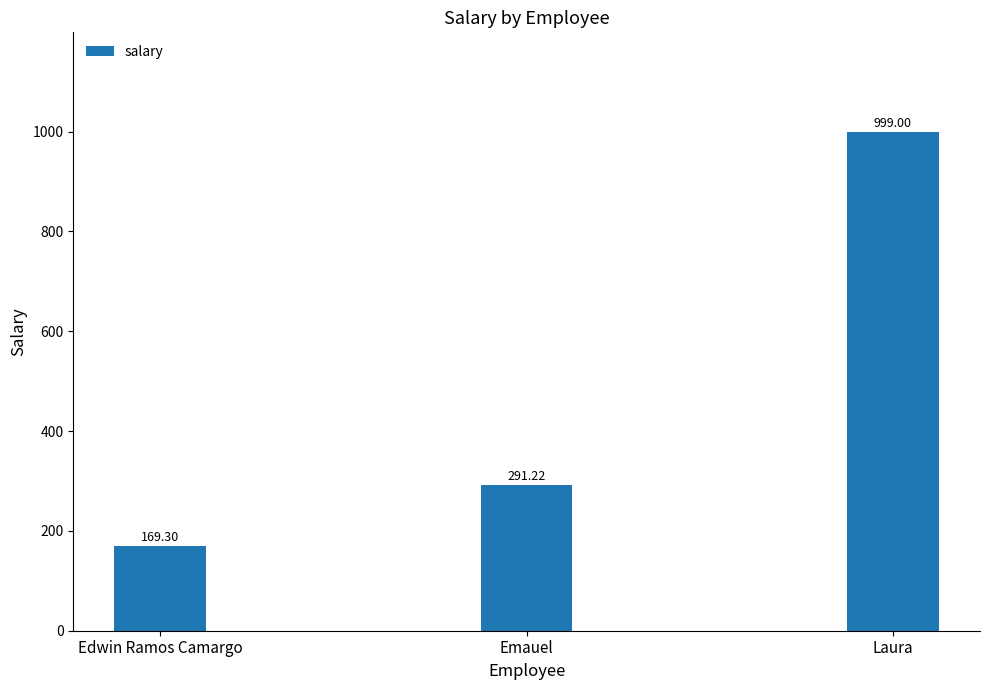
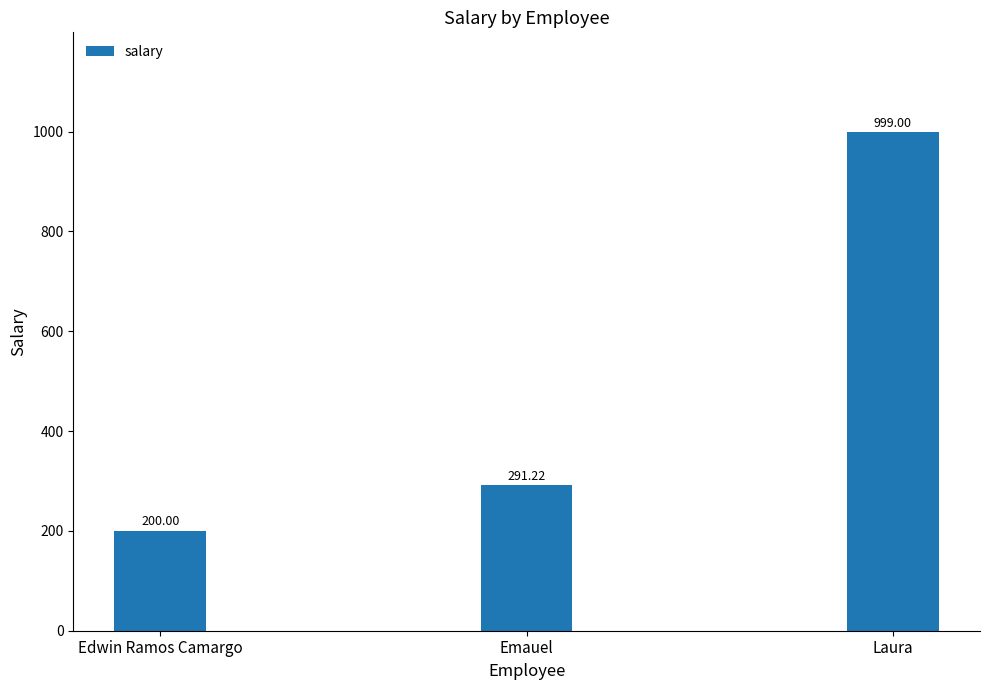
Edwin Ramos Camargo: 169.30 -> 200.00
